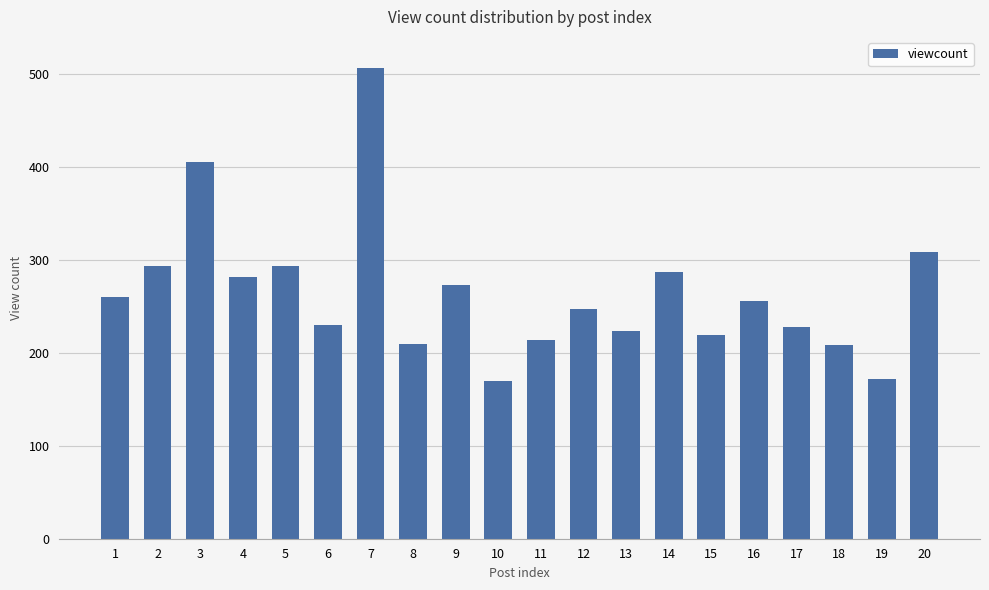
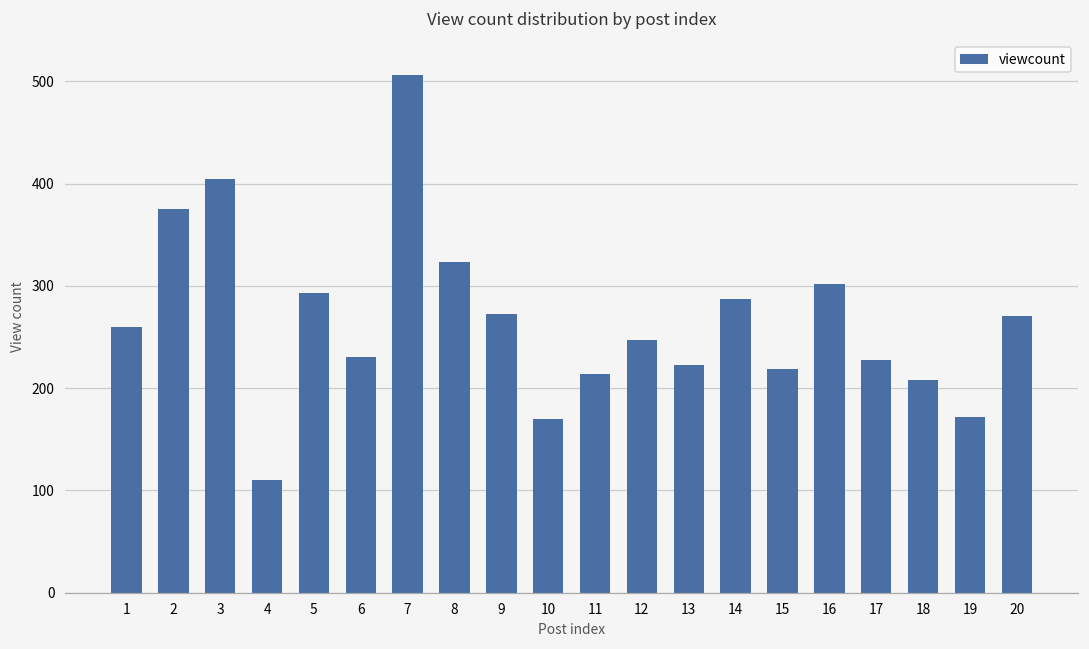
2: 290 -> 380
4: 280 -> 110
8: 210 -> 320
16: 260 -> 300
20: 310 -> 270
